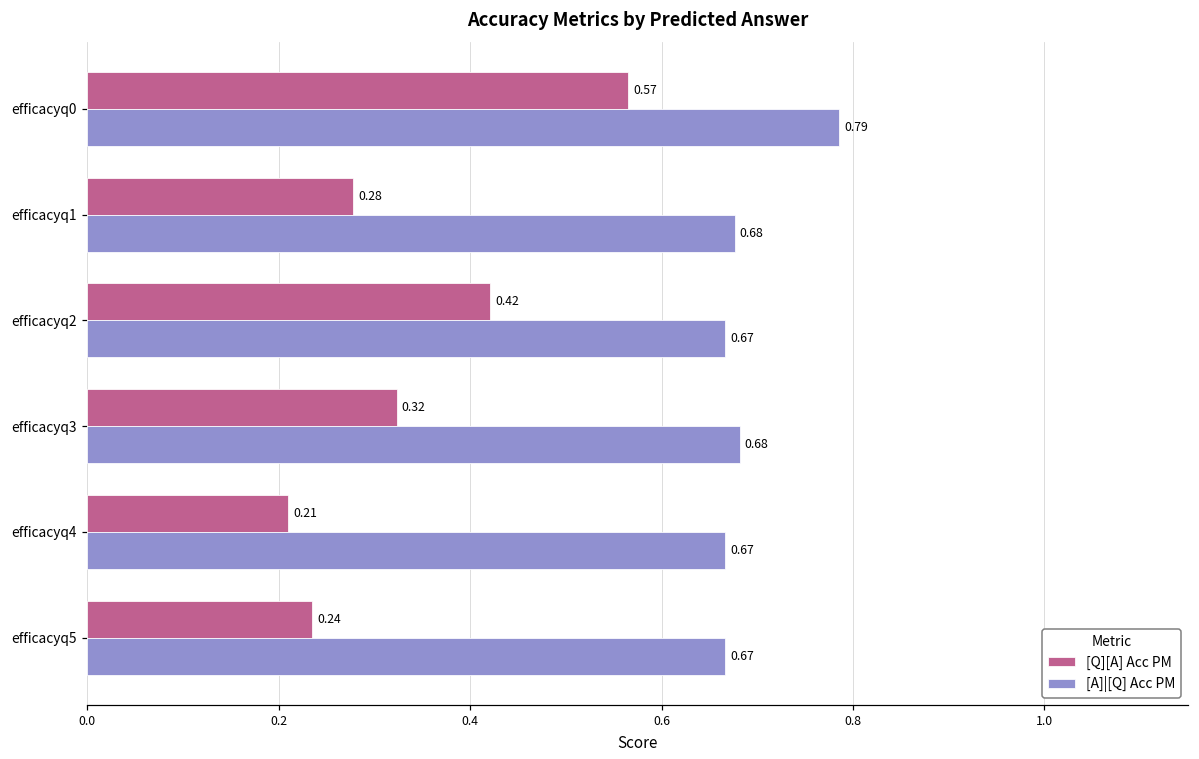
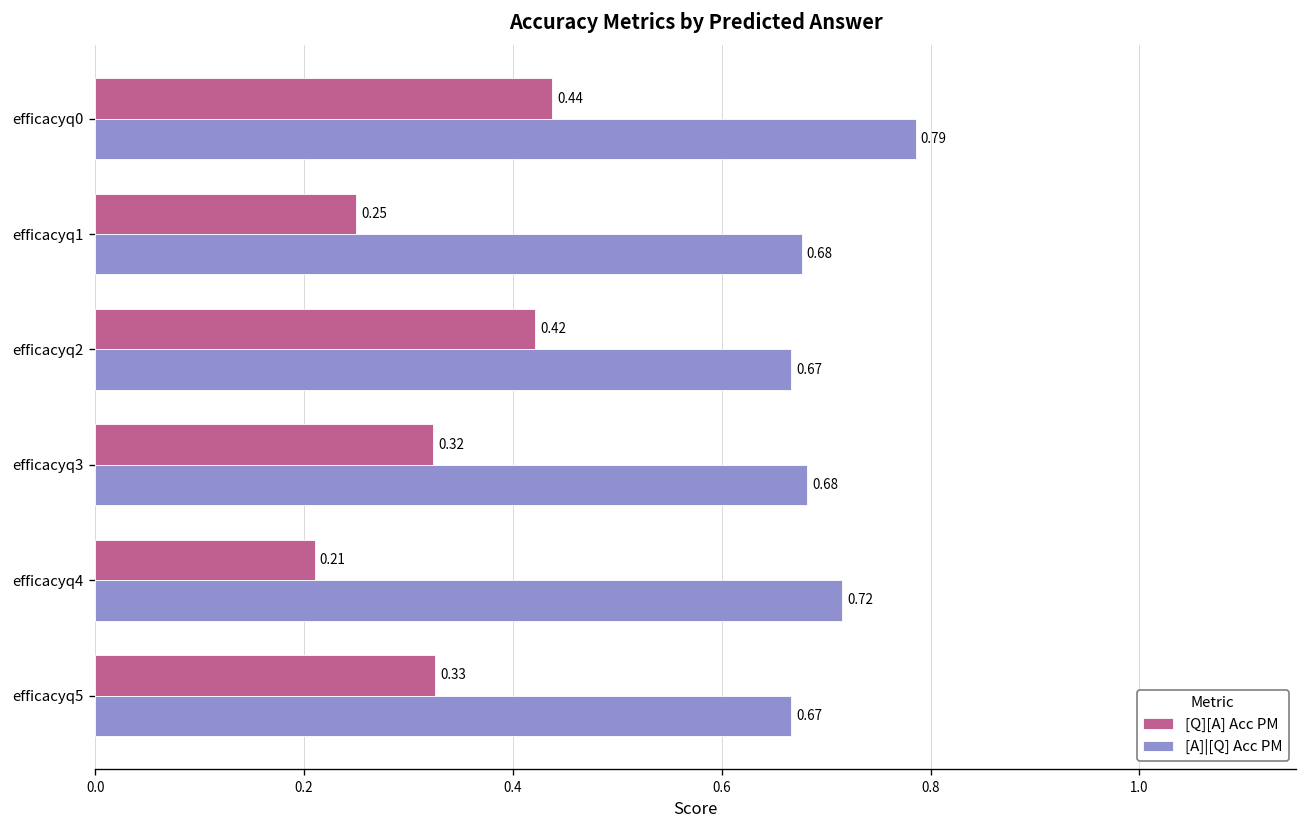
[Q][A] Acc PM, efficacyq0: 0.57 -> 0.44
[Q][A] Acc PM, efficacyq1: 0.28 -> 0.25
[A]|[Q] Acc PM, efficacyq4: 0.67 -> 0.72
[Q][A] Acc PM, efficacyq5: 0.24 -> 0.33
